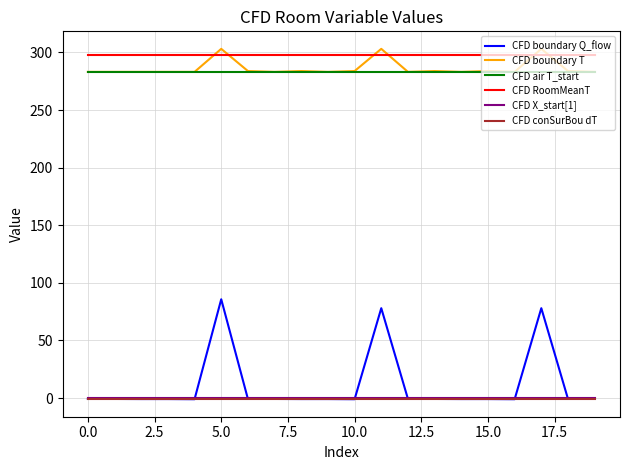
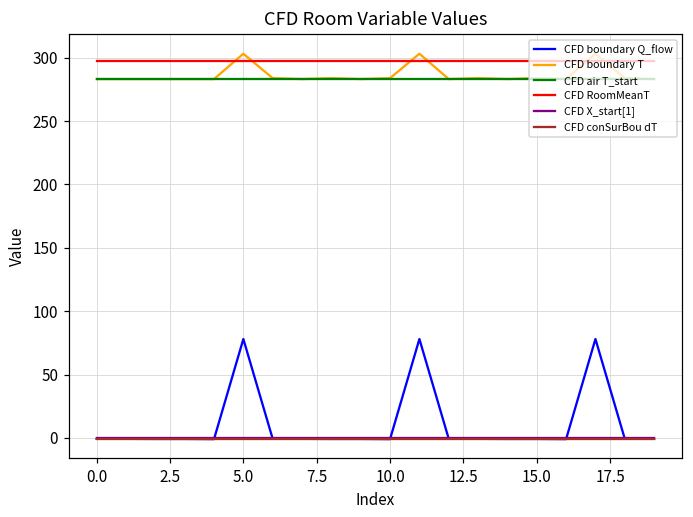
CFD boundary Q_flow, 5.0: 86 -> 78
